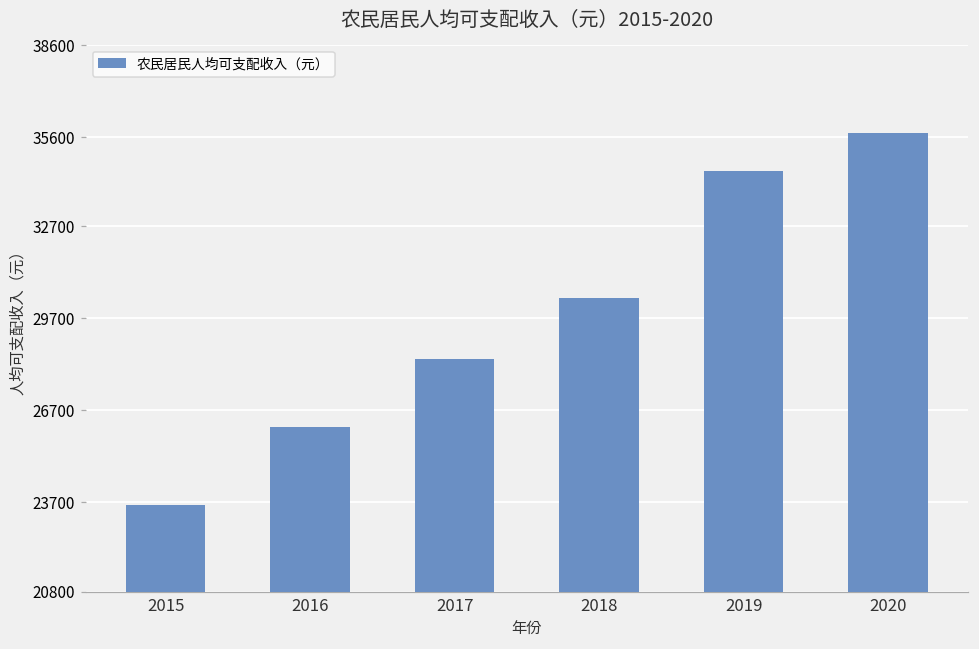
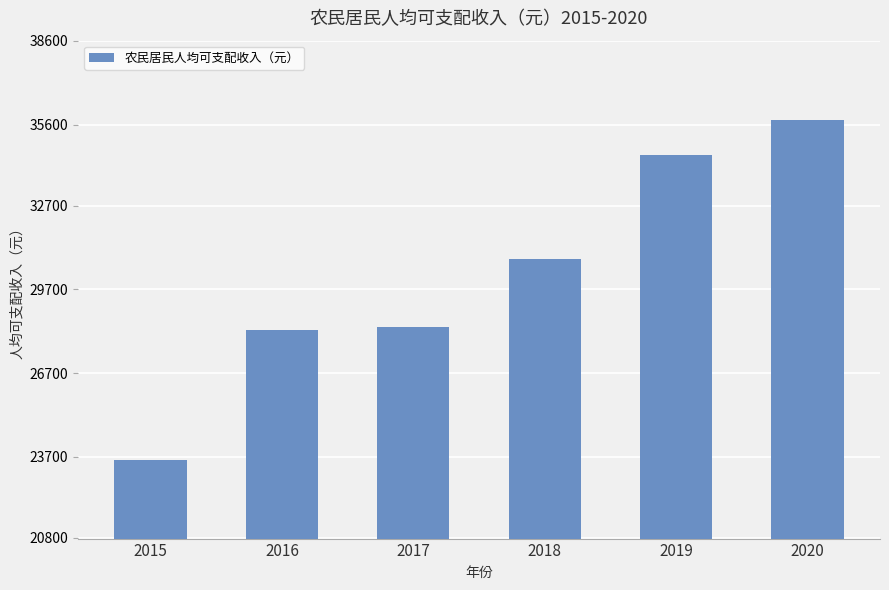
2016: 26200 -> 28200
2018: 30400 -> 30800
